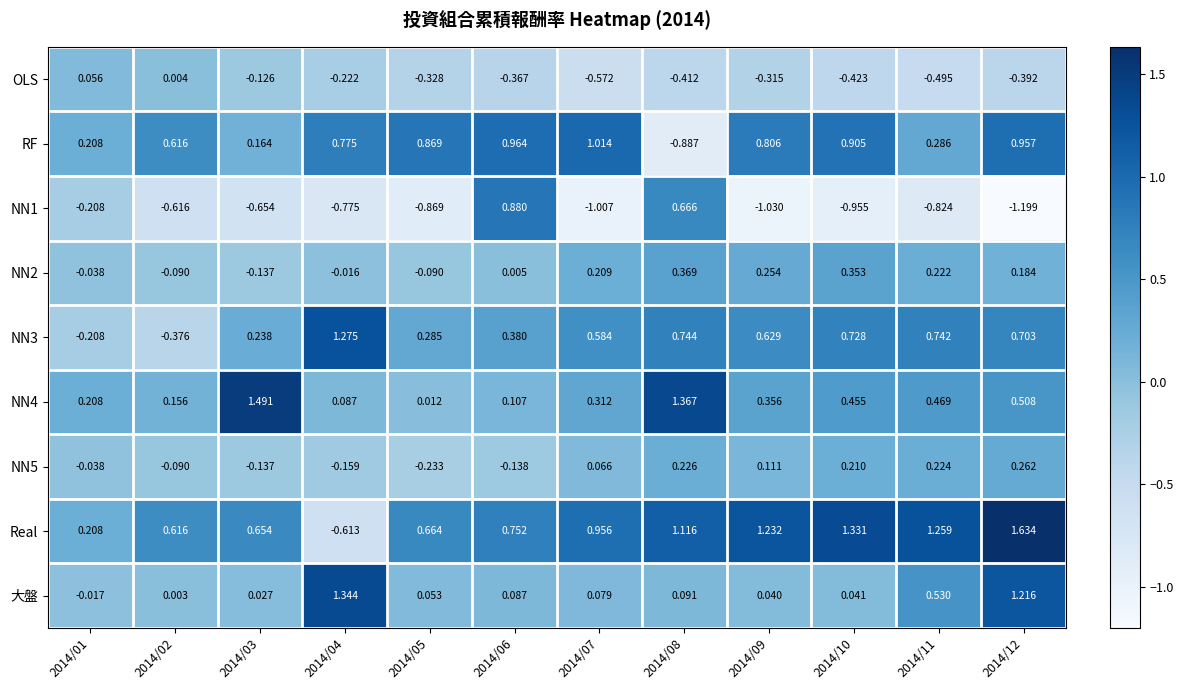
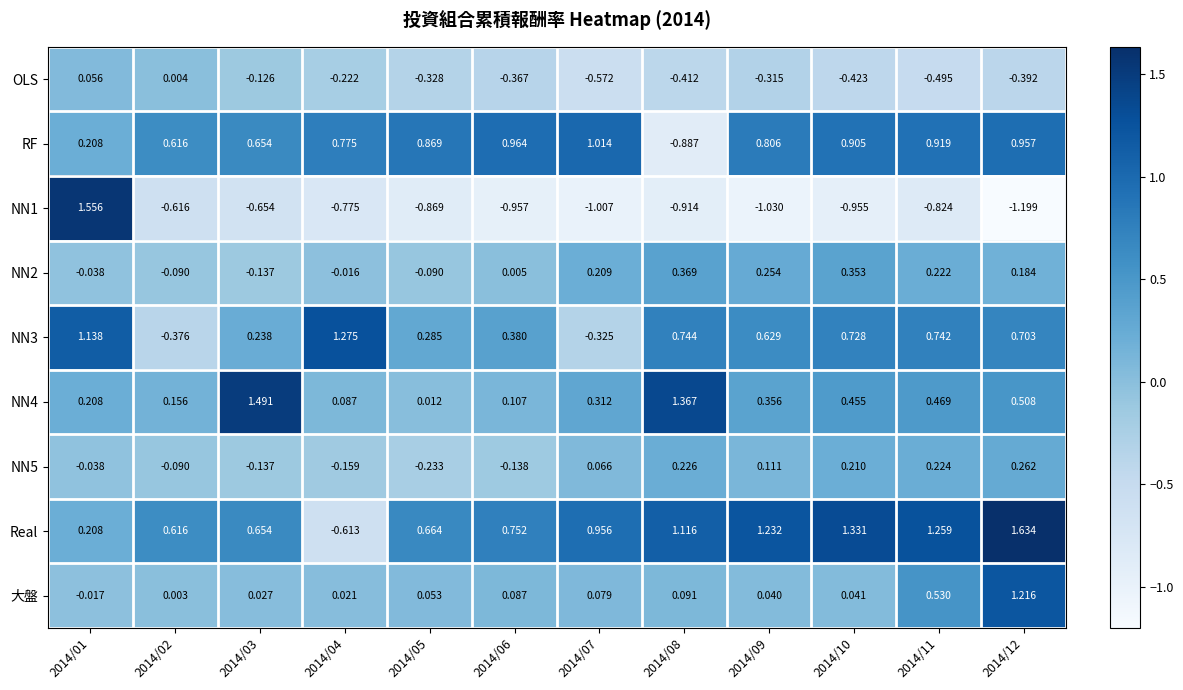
RF, 2014/03: 0.164 -> 0.654
RF, 2014/11: 0.286 -> 0.919
NN1, 2014/01: -0.208 -> 1.556
NN1, 2014/06: 0.880 -> -0.957
NN1, 2014/08: 0.666 -> -0.914
NN3, 2014/01: -0.208 -> 1.138
NN3, 2014/07: 0.584 -> -0.325
大盤, 2014/04: 1.344 -> 0.021
